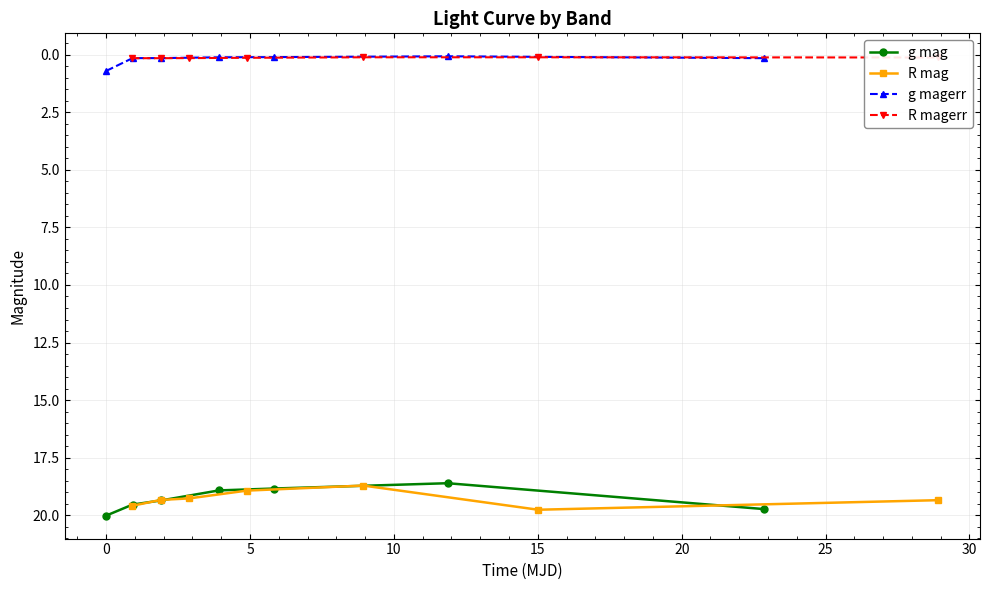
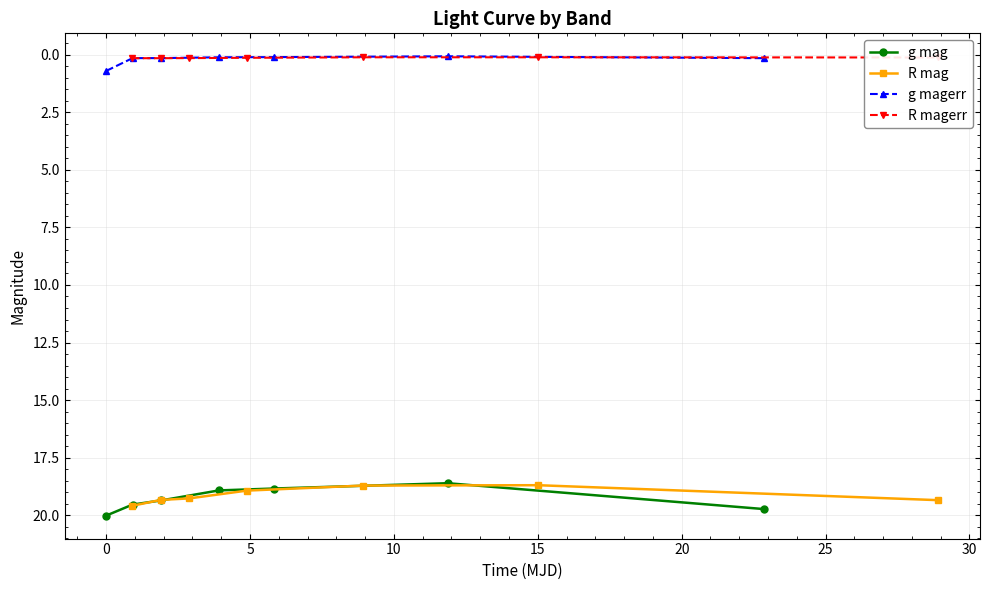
R mag, 15: 19.8 -> 18.7
